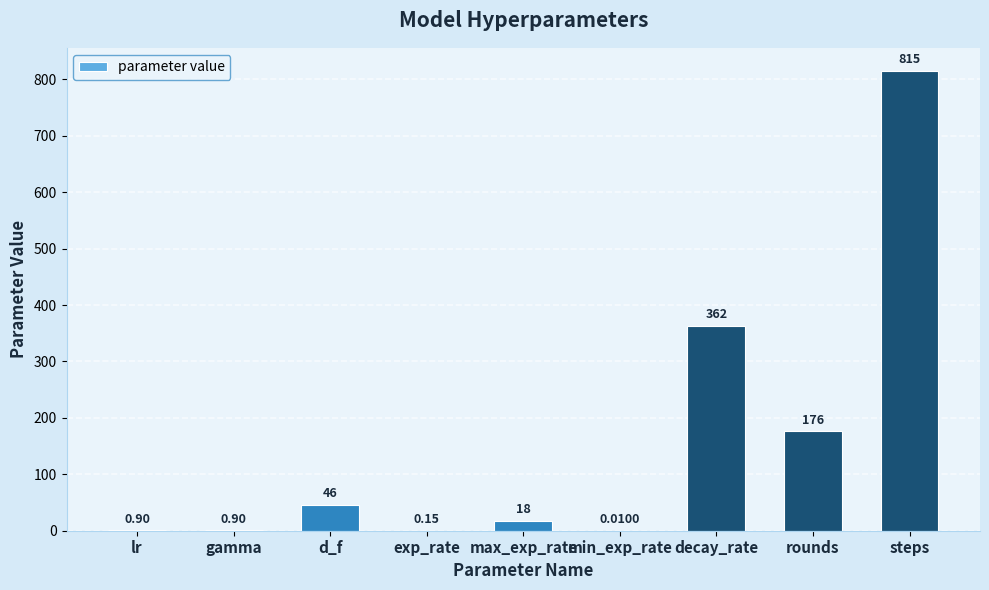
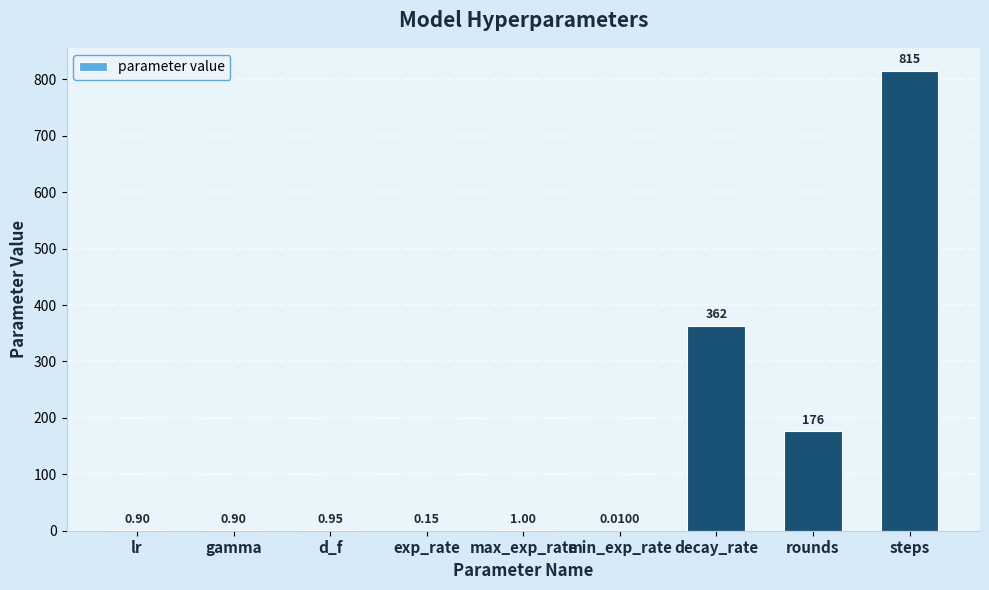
d_f: 46 -> 0.95
max_exp_rate: 18 -> 1.00
